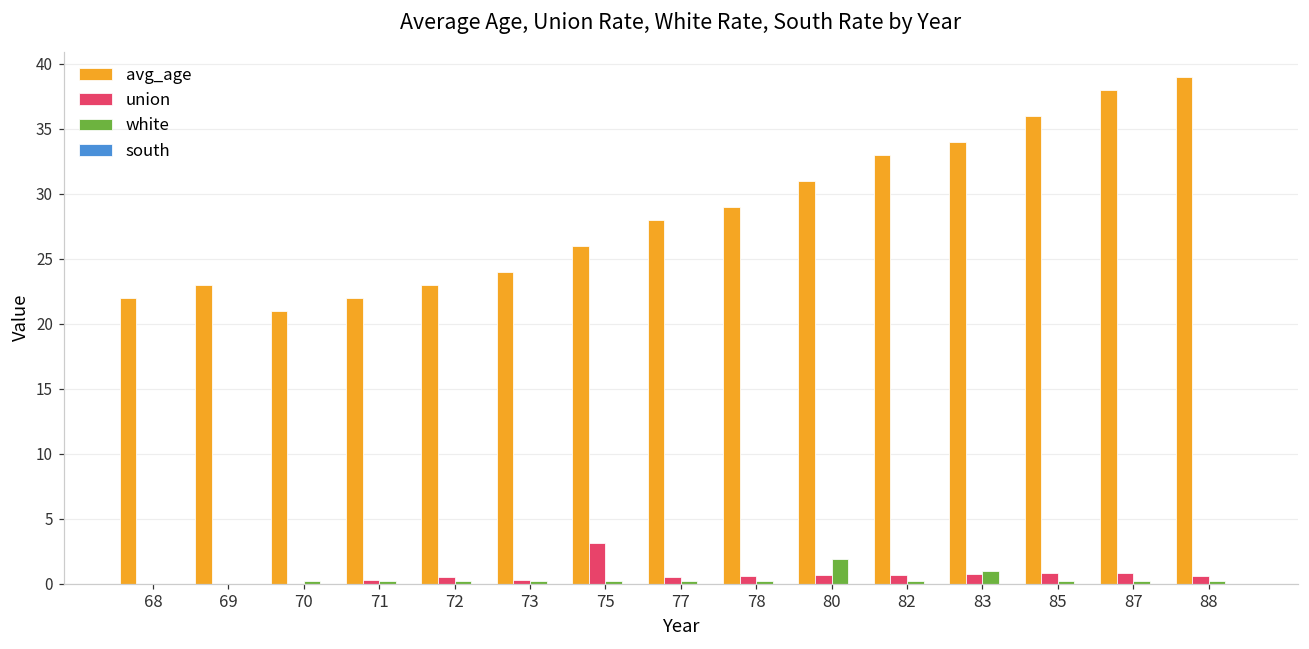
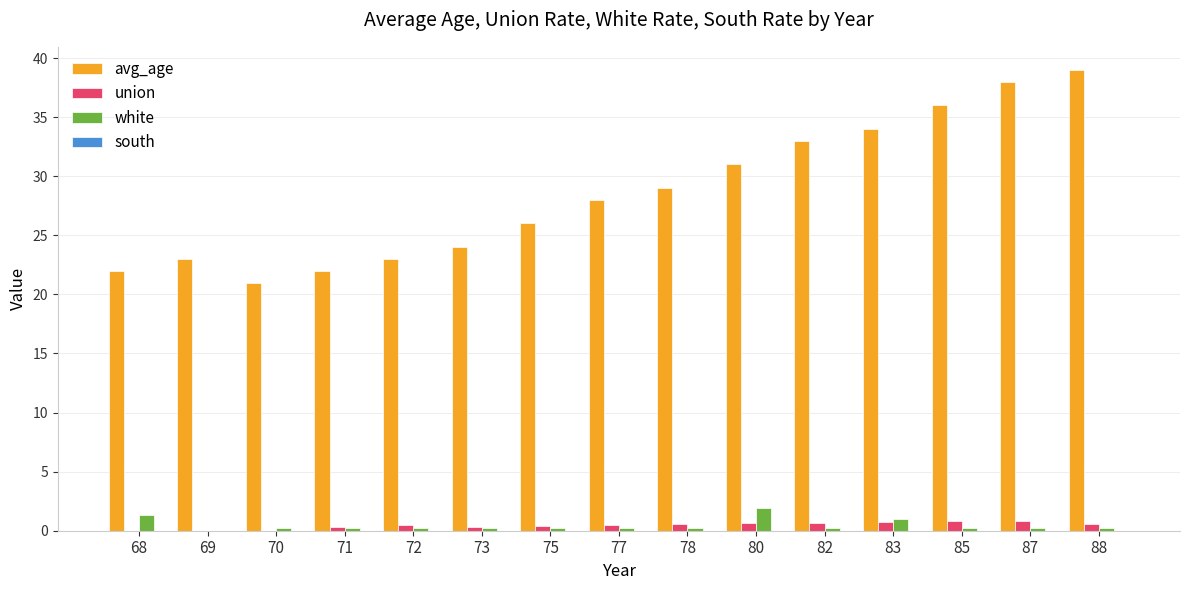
white, 68: 0.0 -> 1.3
union, 75: 3.1 -> 0.4
